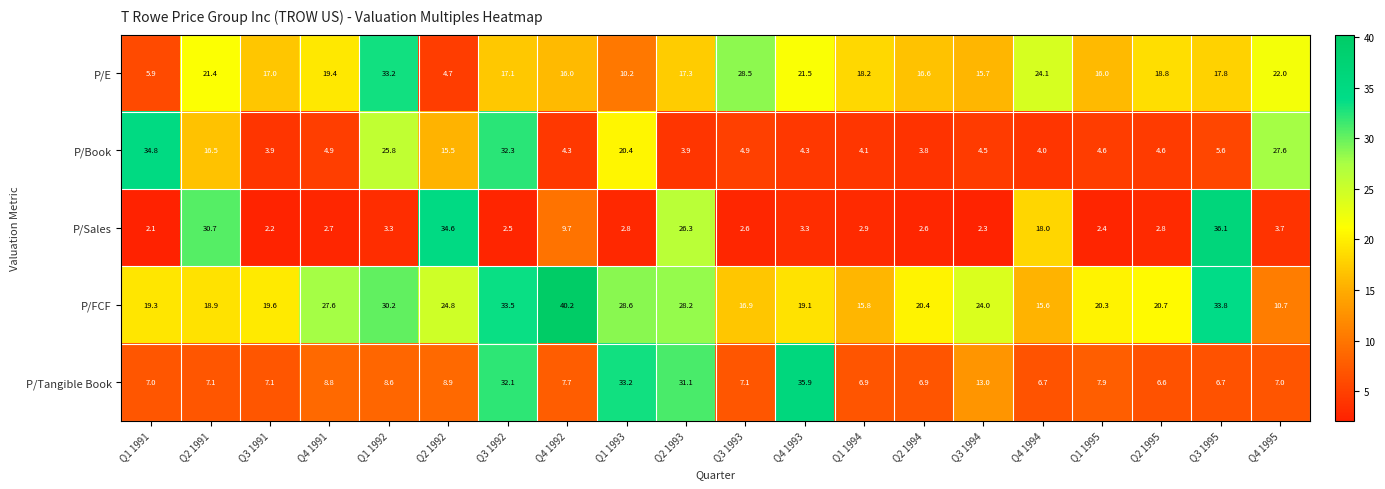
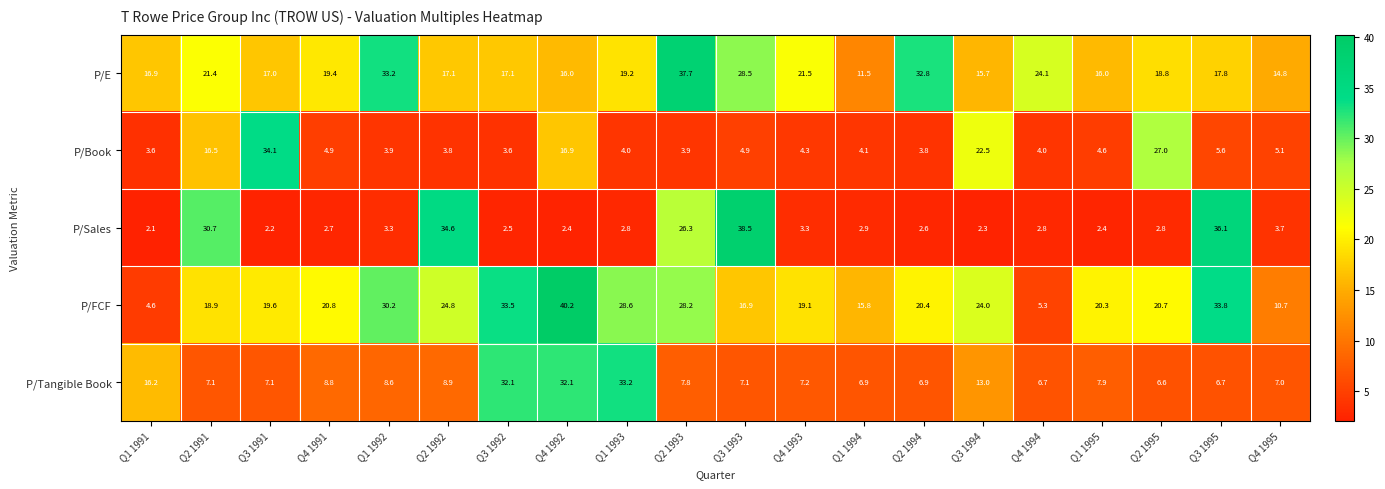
P/E, Q1 1991: 5.9 -> 16.9
P/E, Q2 1992: 4.7 -> 17.1
P/E, Q1 1993: 10.2 -> 19.2
P/E, Q2 1993: 17.3 -> 37.7
P/E, Q1 1994: 18.2 -> 11.5
P/E, Q2 1994: 16.6 -> 32.8
P/E, Q4 1995: 22.0 -> 14.8
P/Book, Q1 1991: 34.8 -> 3.6
P/Book, Q3 1991: 3.9 -> 34.1
P/Book, Q1 1992: 25.8 -> 3.9
P/Book, Q2 1992: 15.5 -> 3.8
P/Book, Q3 1992: 32.3 -> 3.6
P/Book, Q4 1992: 4.3 -> 16.9
P/Book, Q1 1993: 20.4 -> 4.0
P/Book, Q3 1994: 4.5 -> 22.5
P/Book, Q2 1995: 4.6 -> 27.0
P/Book, Q4 1995: 27.6 -> 5.1
P/Sales, Q4 1992: 9.7 -> 2.4
P/Sales, Q3 1993: 2.6 -> 38.5
P/Sales, Q4 1994: 18.0 -> 2.8
P/FCF, Q1 1991: 19.3 -> 4.6
P/FCF, Q4 1991: 27.6 -> 20.8
P/FCF, Q4 1994: 15.6 -> 5.3
P/Tangible Book, Q1 1991: 7.0 -> 16.2
P/Tangible Book, Q4 1992: 7.7 -> 32.1
P/Tangible Book, Q2 1993: 31.1 -> 7.8
P/Tangible Book, Q4 1993: 35.9 -> 7.2
